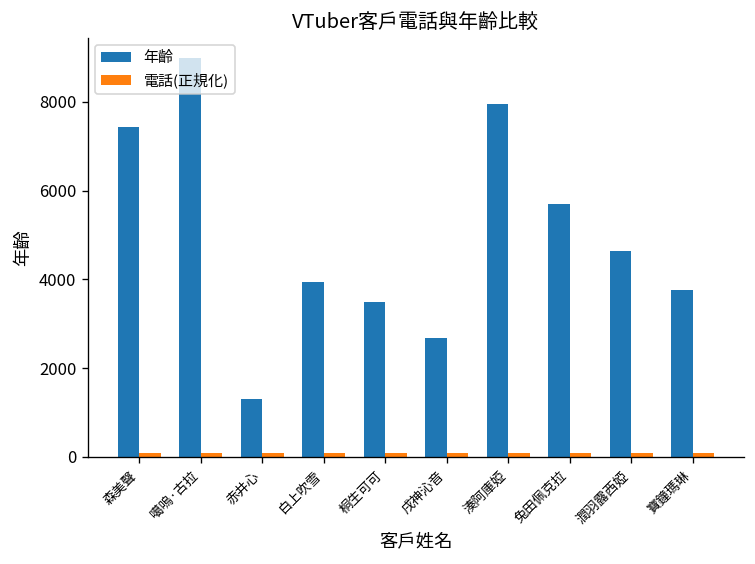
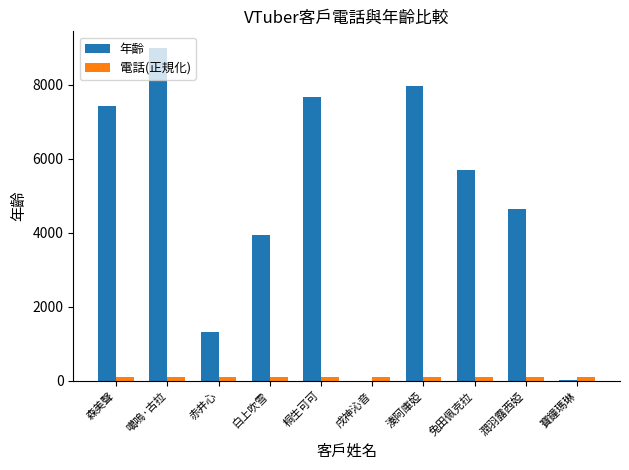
年齡, 桐生可可: 3500 -> 7700
年齡, 戌神沁音: 2700 -> 0
年齡, 寶鐘瑪琳: 3800 -> 0
